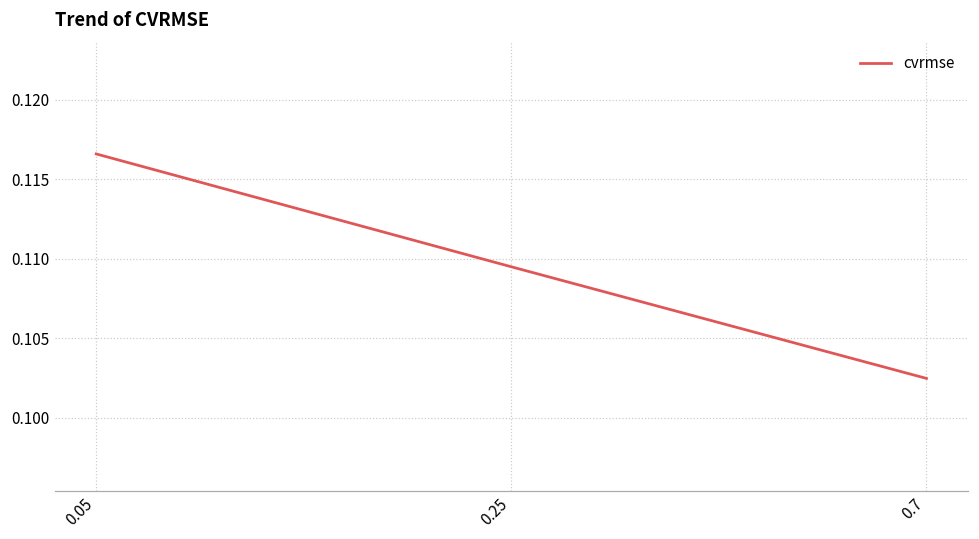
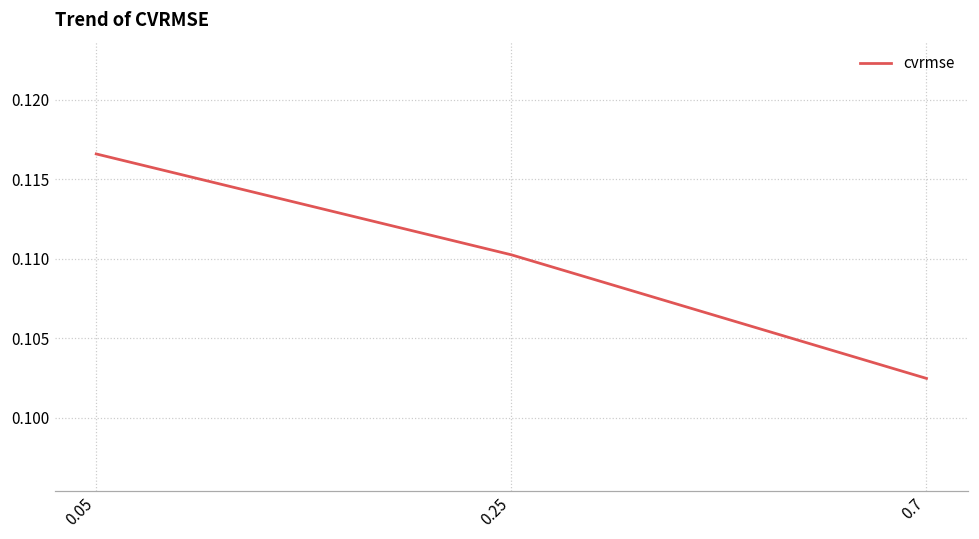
0.25: 0.1095 -> 0.1103
